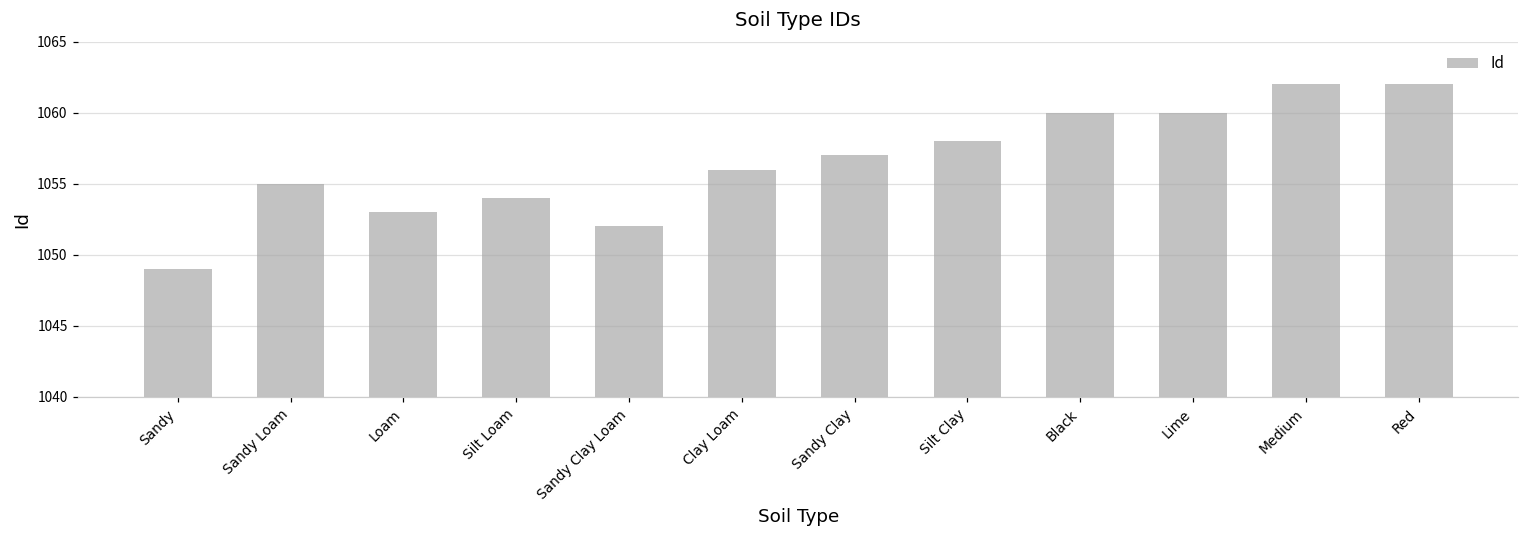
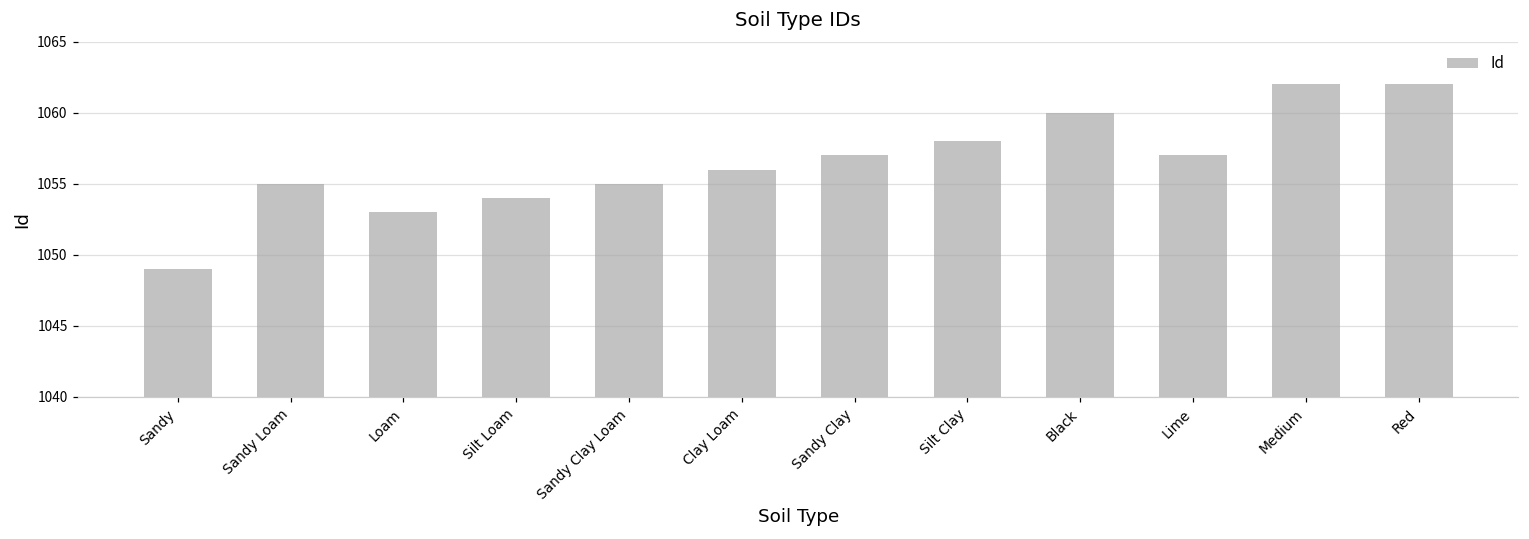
Sandy Clay Loam: 1052 -> 1055
Lime: 1060 -> 1057
